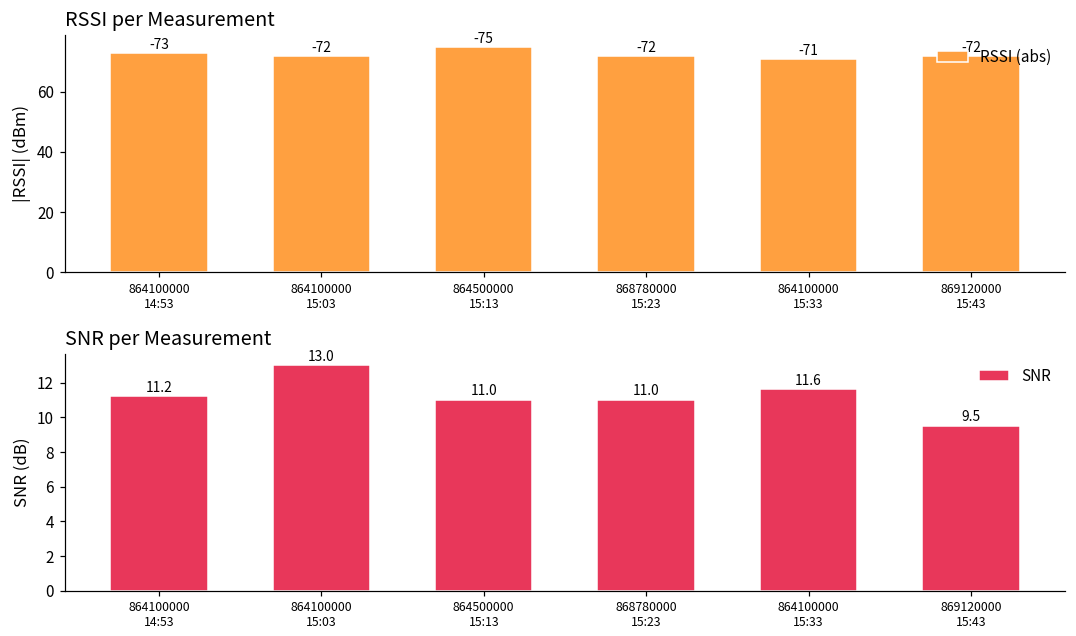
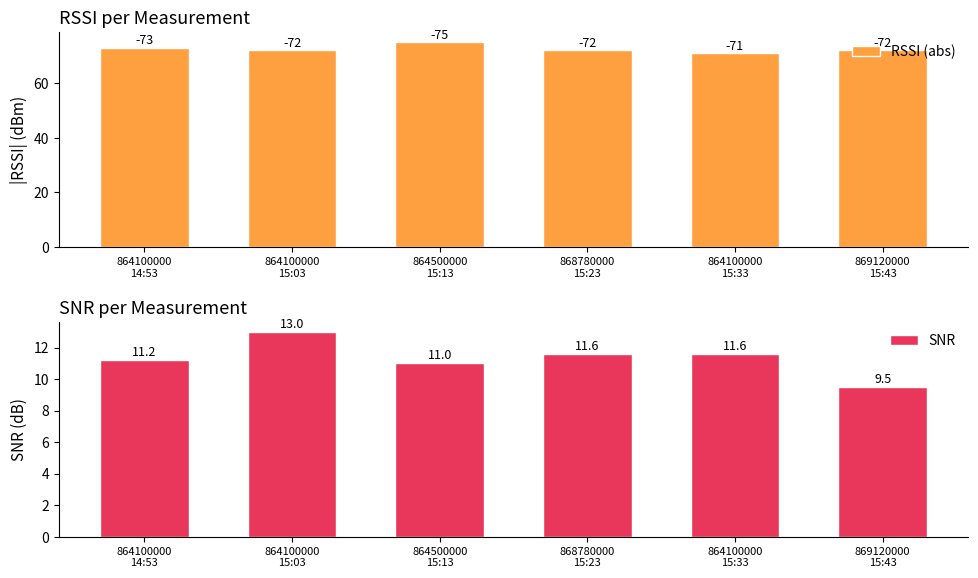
SNR per Measurement, 868780000 15:23: 11.0 -> 11.6
